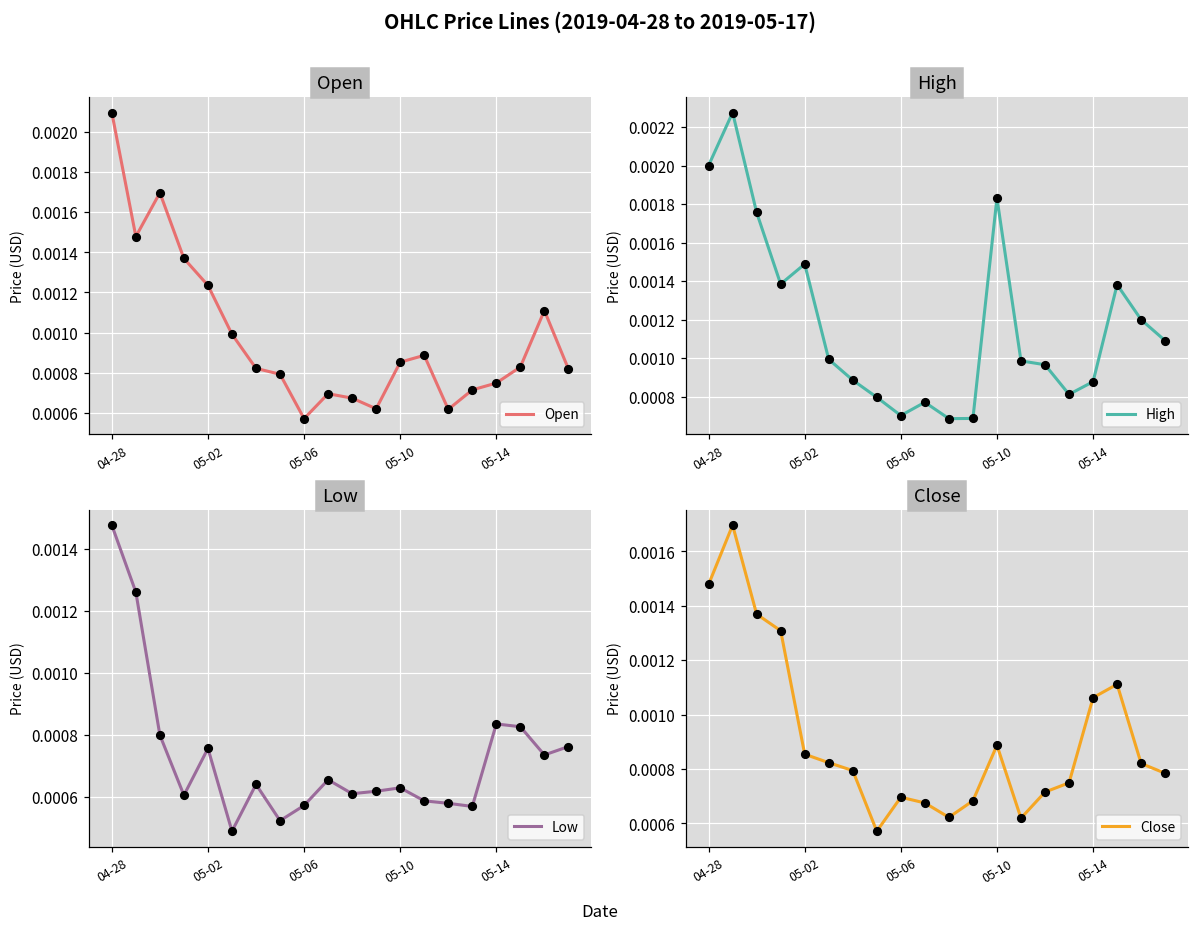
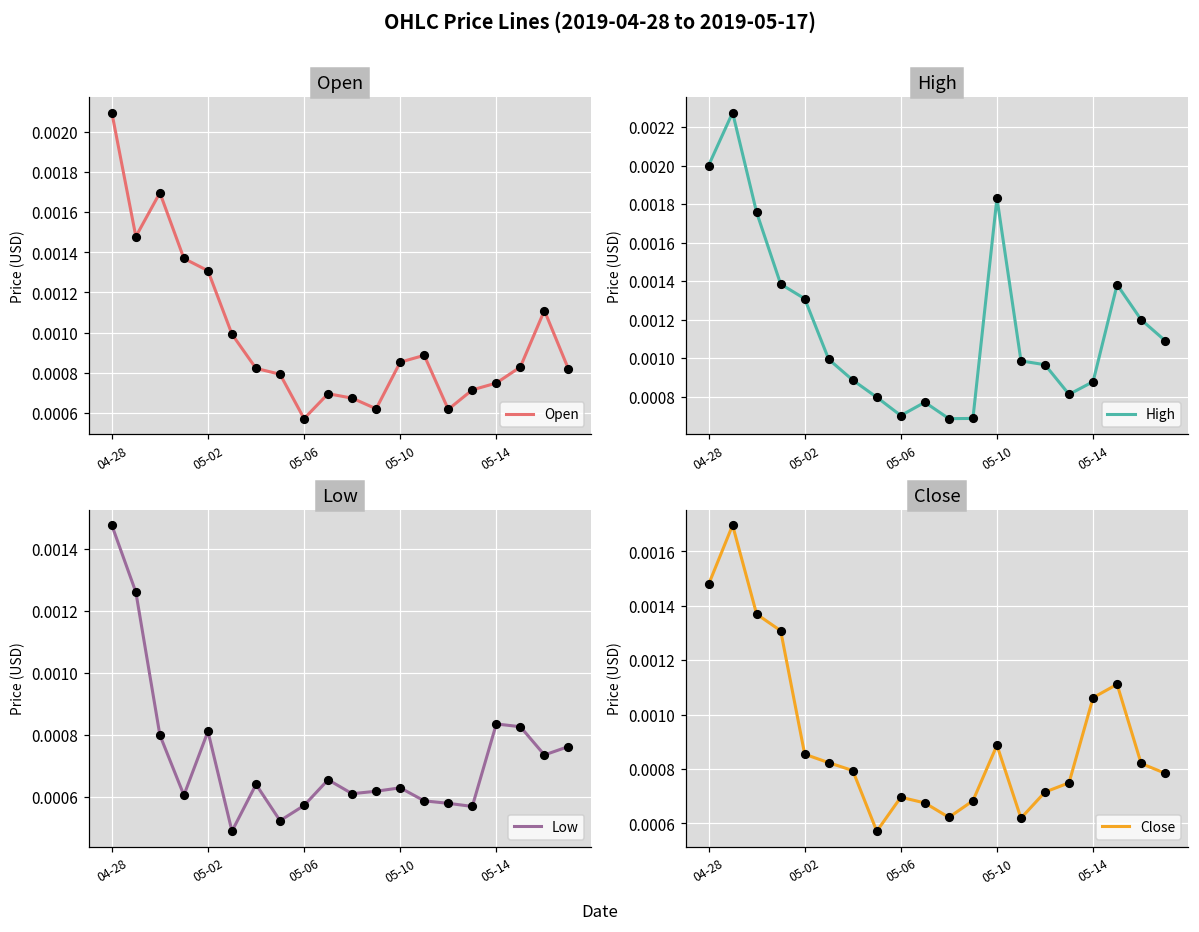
Open, 05-02: 0.00124 -> 0.00131
High, 05-02: 0.00149 -> 0.00131
Low, 05-02: 0.00076 -> 0.00081
